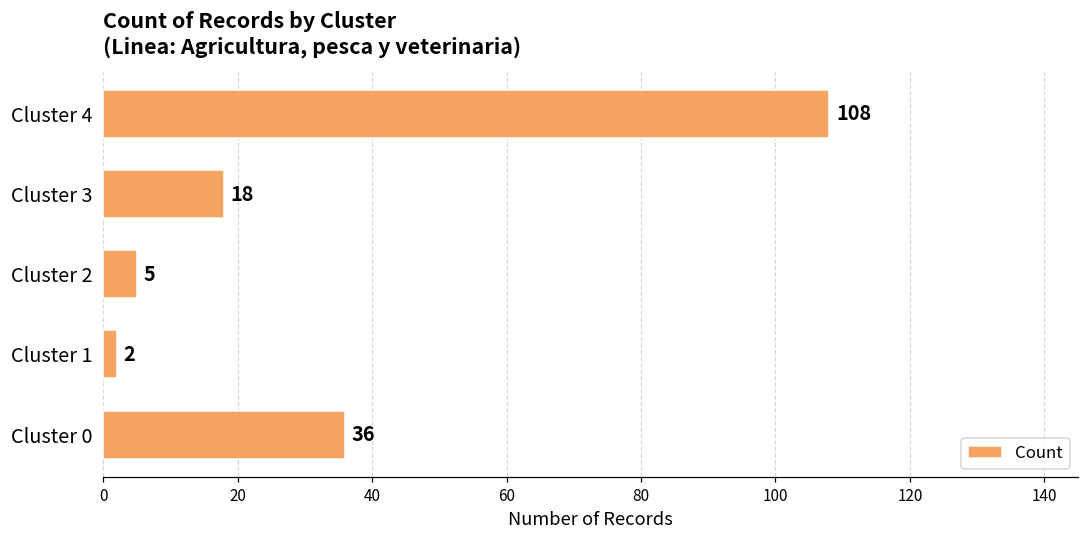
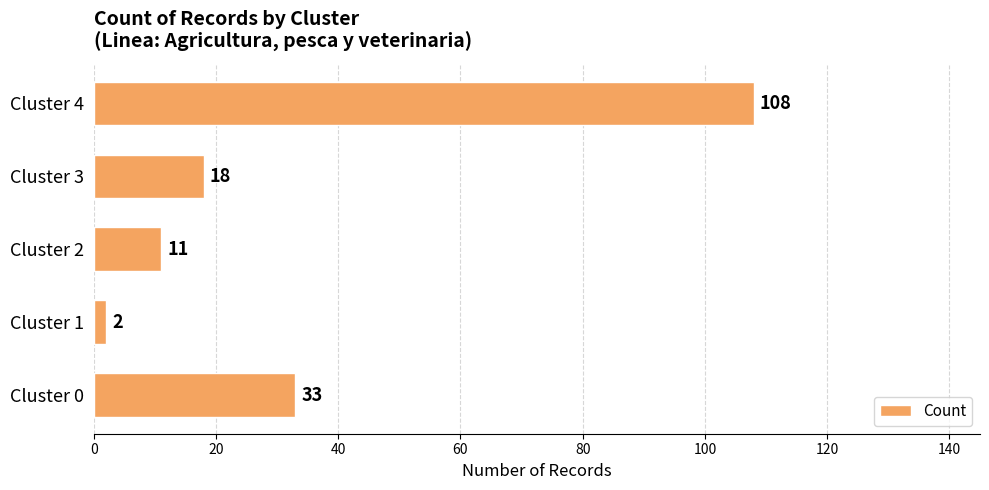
Cluster 2: 5 -> 11
Cluster 0: 36 -> 33
